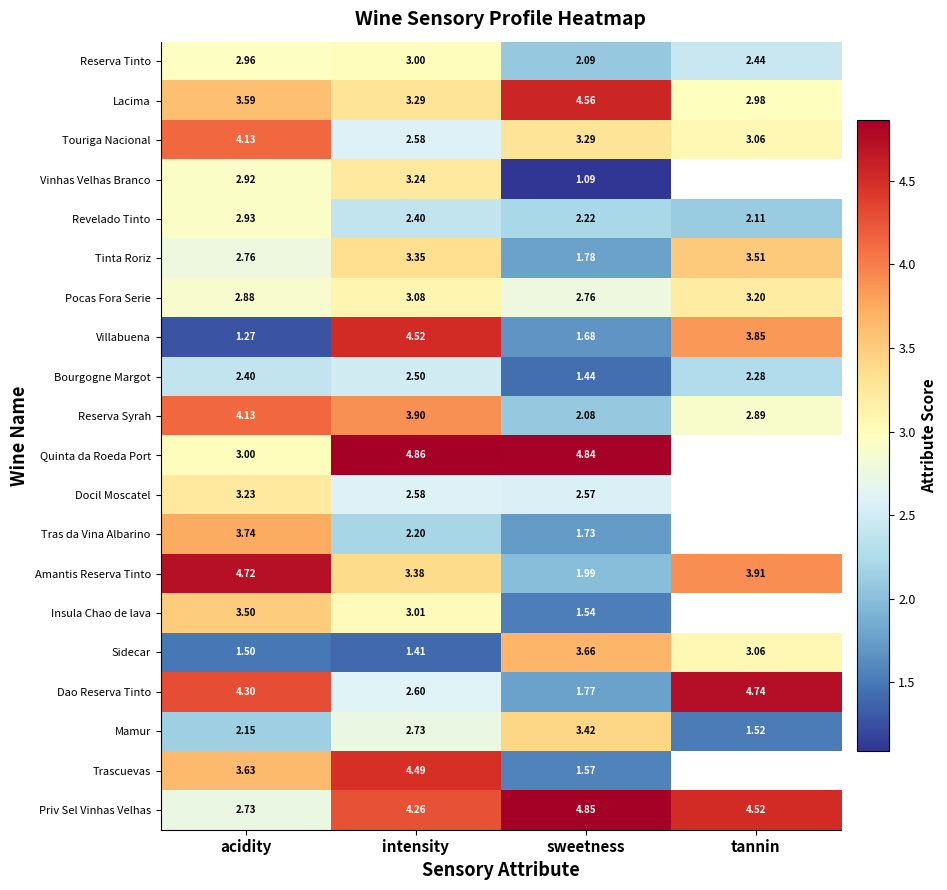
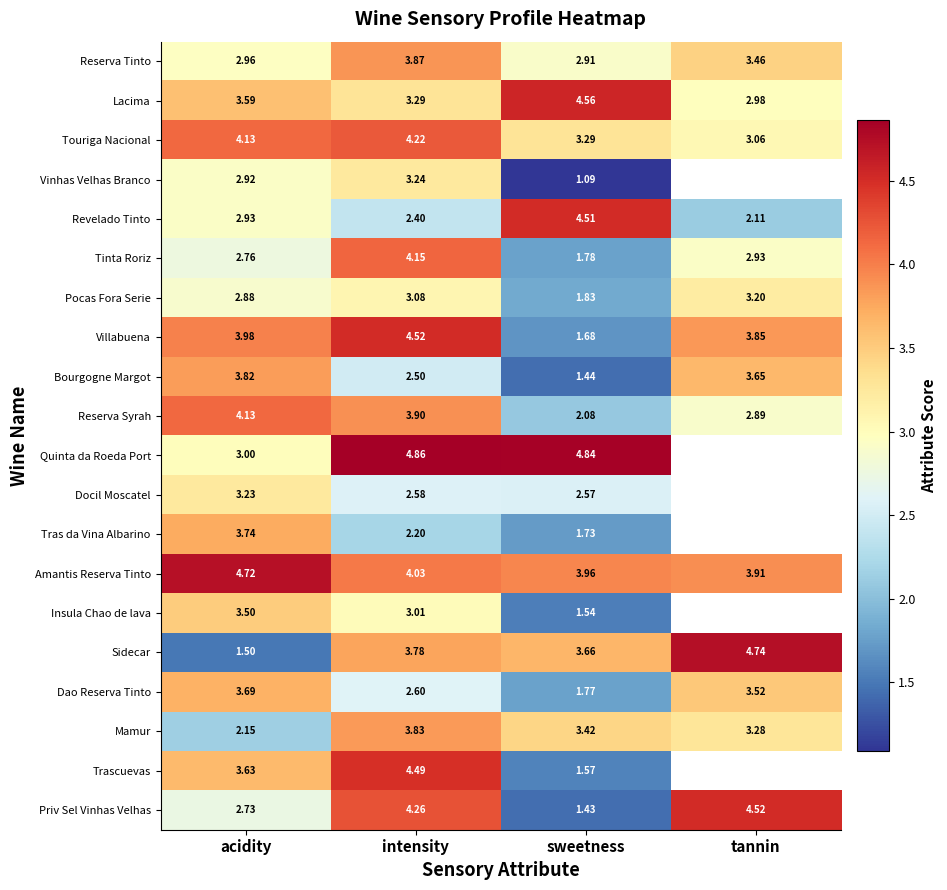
Reserva Tinto, intensity: 3.00 -> 3.87
Reserva Tinto, sweetness: 2.09 -> 2.91
Reserva Tinto, tannin: 2.44 -> 3.46
Touriga Nacional, intensity: 2.58 -> 4.22
Revelado Tinto, sweetness: 2.22 -> 4.51
Tinta Roriz, intensity: 3.35 -> 4.15
Tinta Roriz, tannin: 3.51 -> 2.93
Pocas Fora Serie, sweetness: 2.76 -> 1.83
Villabuena, acidity: 1.27 -> 3.98
Bourgogne Margot, acidity: 2.40 -> 3.82
Bourgogne Margot, tannin: 2.28 -> 3.65
Amantis Reserva Tinto, intensity: 3.38 -> 4.03
Amantis Reserva Tinto, sweetness: 1.99 -> 3.96
Sidecar, intensity: 1.41 -> 3.78
Sidecar, tannin: 3.06 -> 4.74
Dao Reserva Tinto, acidity: 4.30 -> 3.69
Dao Reserva Tinto, tannin: 4.74 -> 3.52
Mamur, intensity: 2.73 -> 3.83
Mamur, tannin: 1.52 -> 3.28
Priv Sel Vinhas Velhas, sweetness: 4.85 -> 1.43
